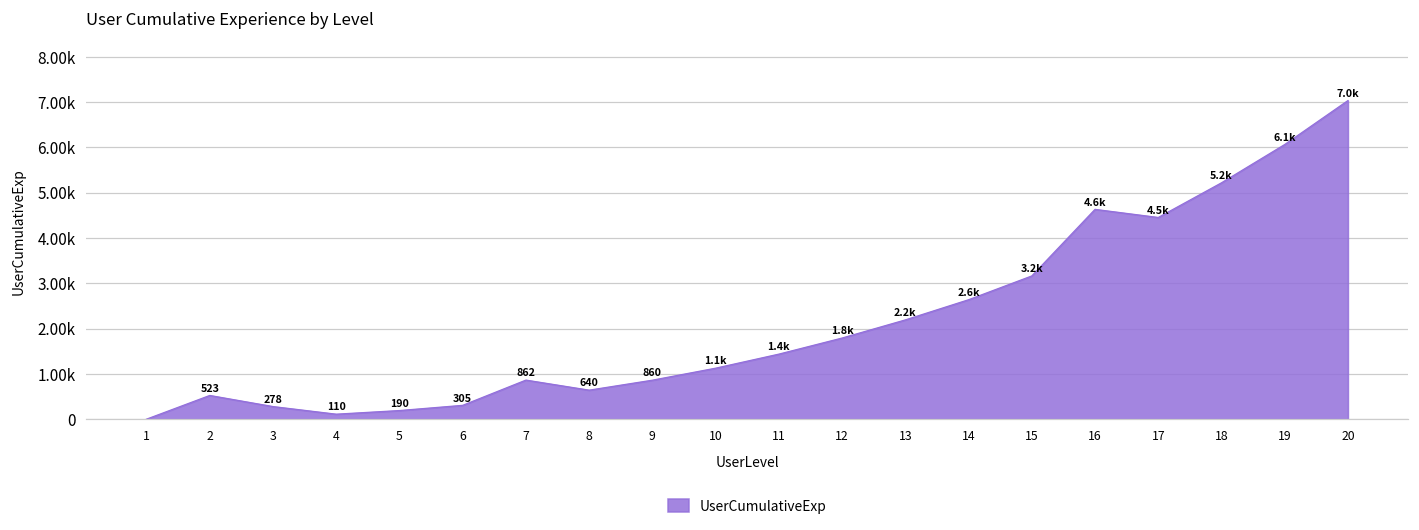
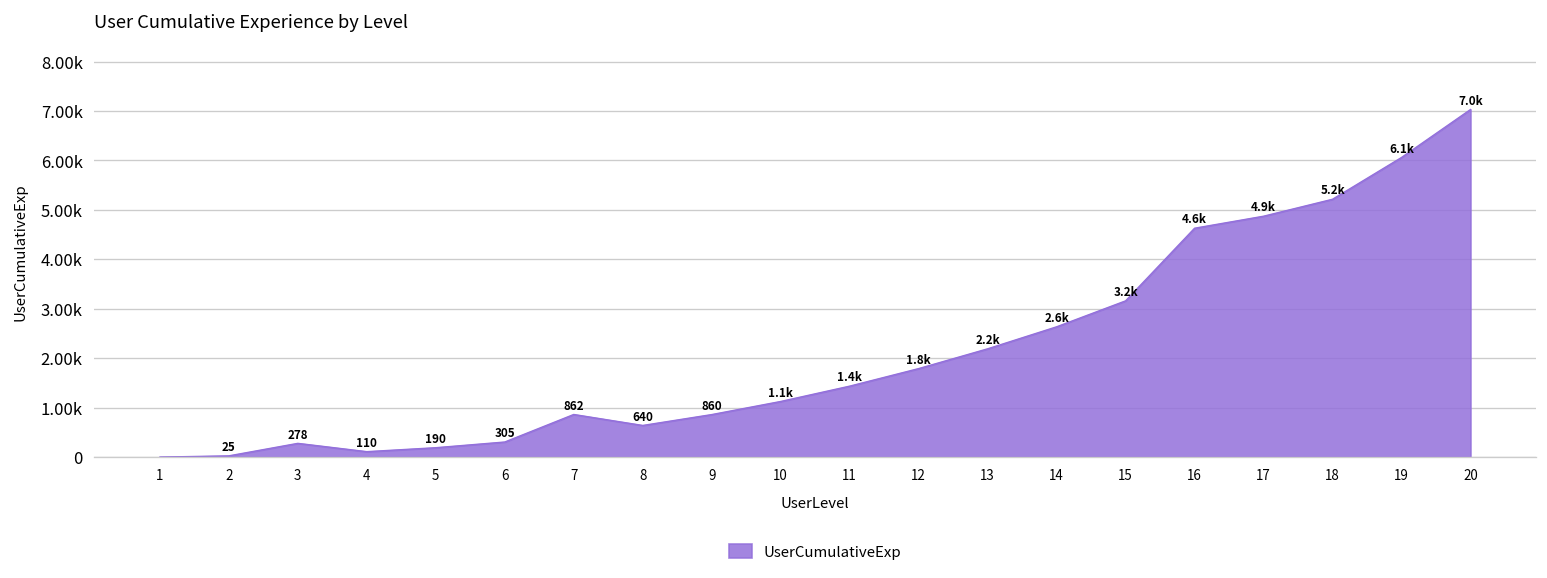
2: 523 -> 25
17: 4.5k -> 4.9k
